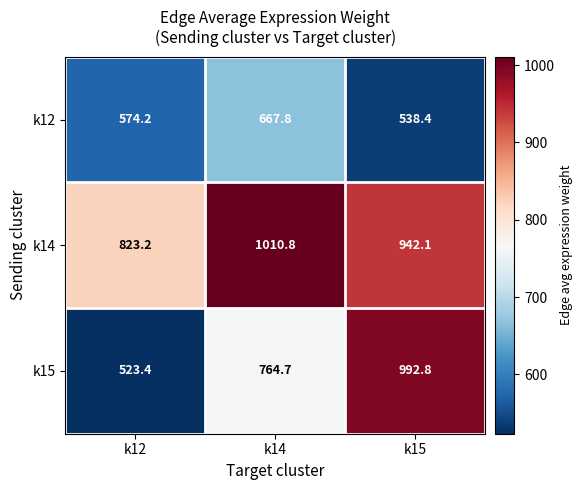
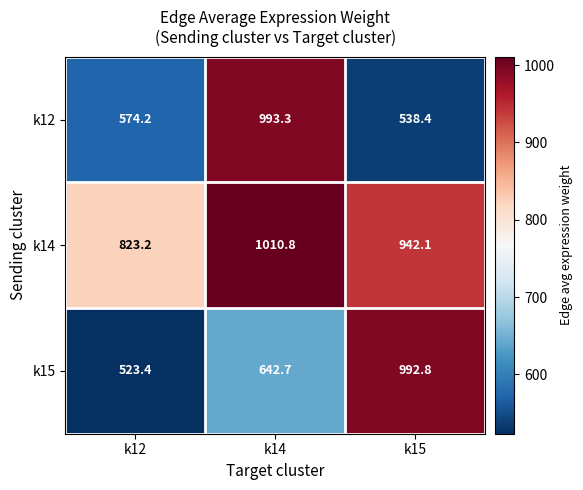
k12, k14: 667.8 -> 993.3
k15, k14: 764.7 -> 642.7
